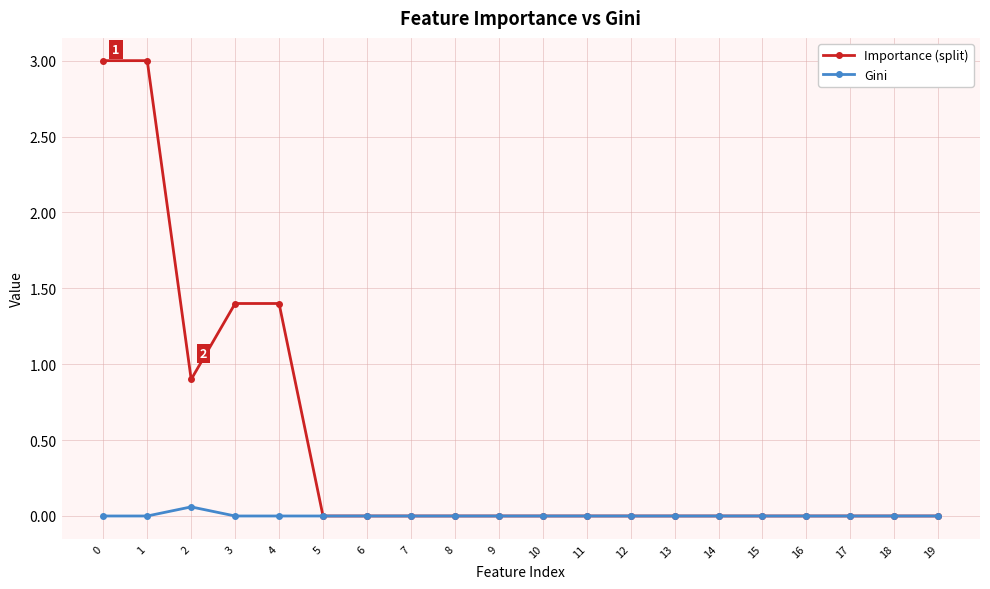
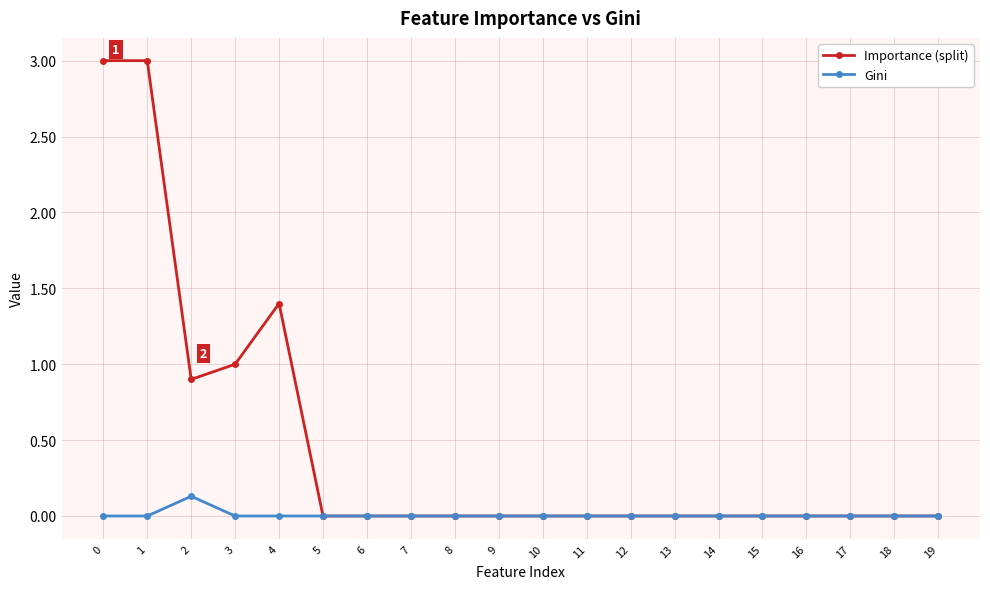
Gini, 2: 0.06 -> 0.13
Importance (split), 3: 1.4 -> 1.0
